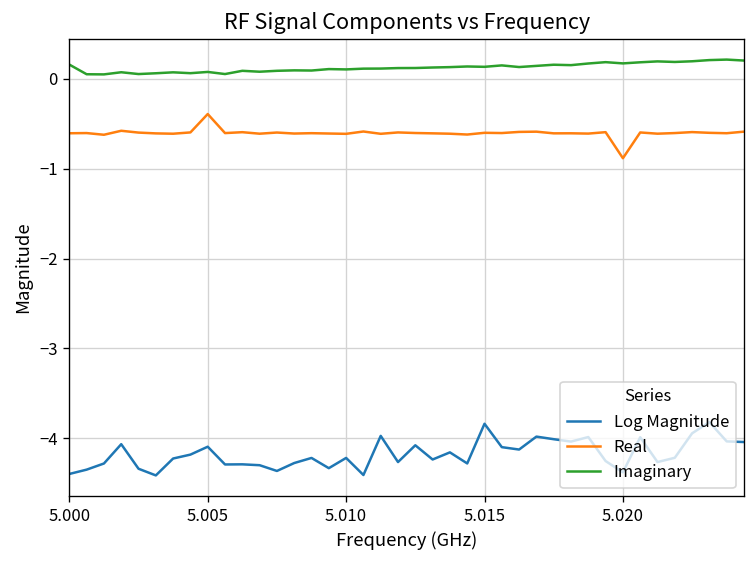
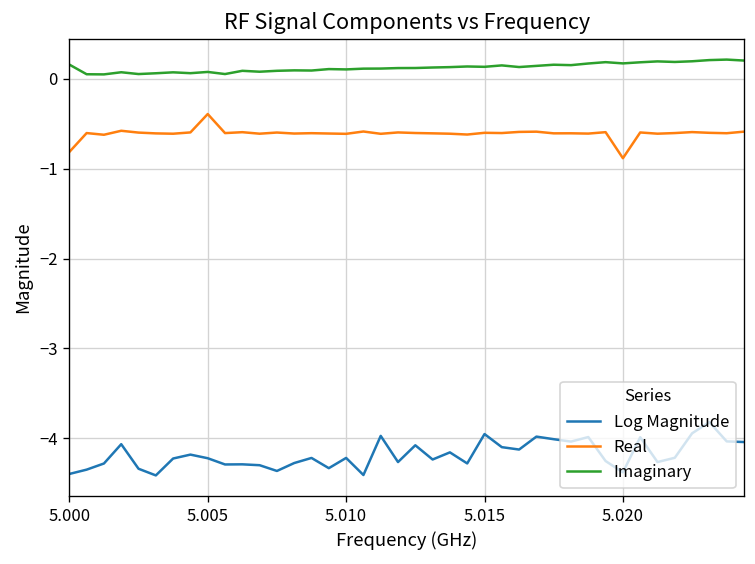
Real, 5.000: -0.6 -> -0.8
Log Magnitude, 5.005: -4.1 -> -4.2
Log Magnitude, 5.015: -3.8 -> -4.0
